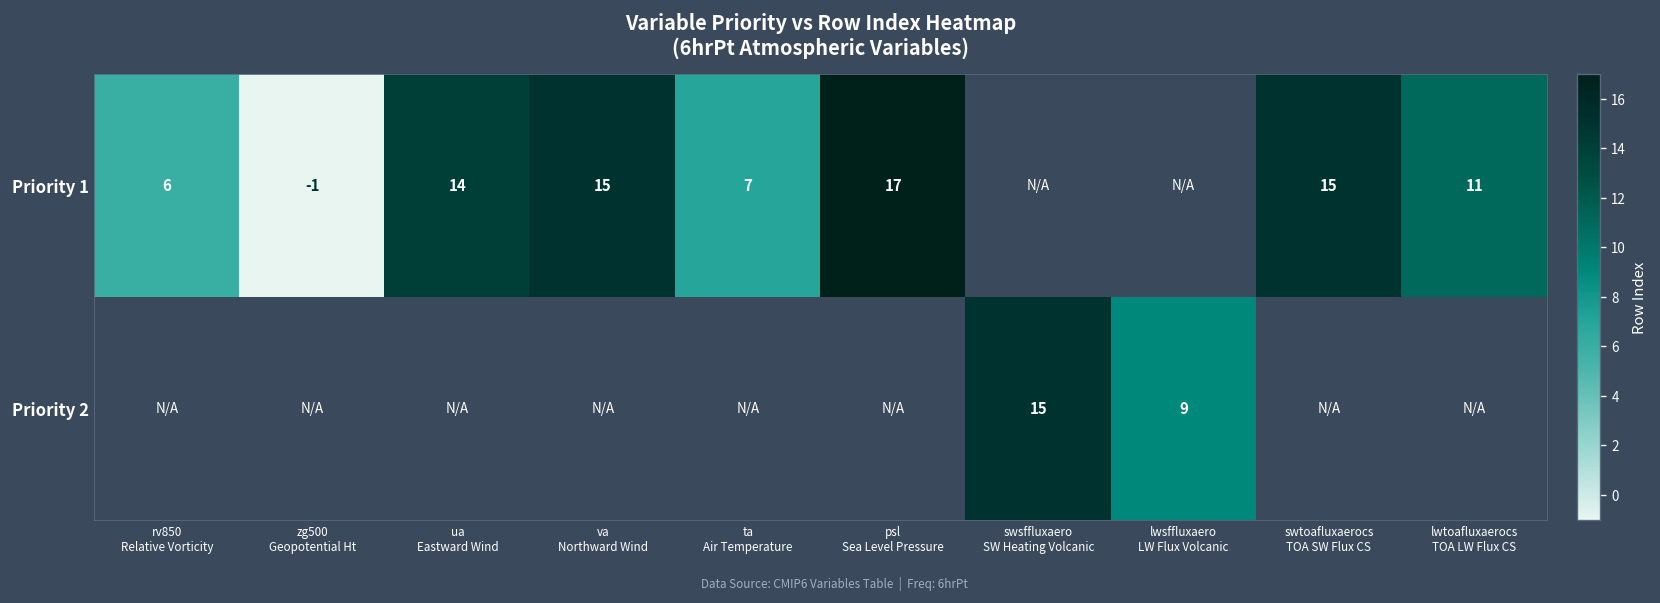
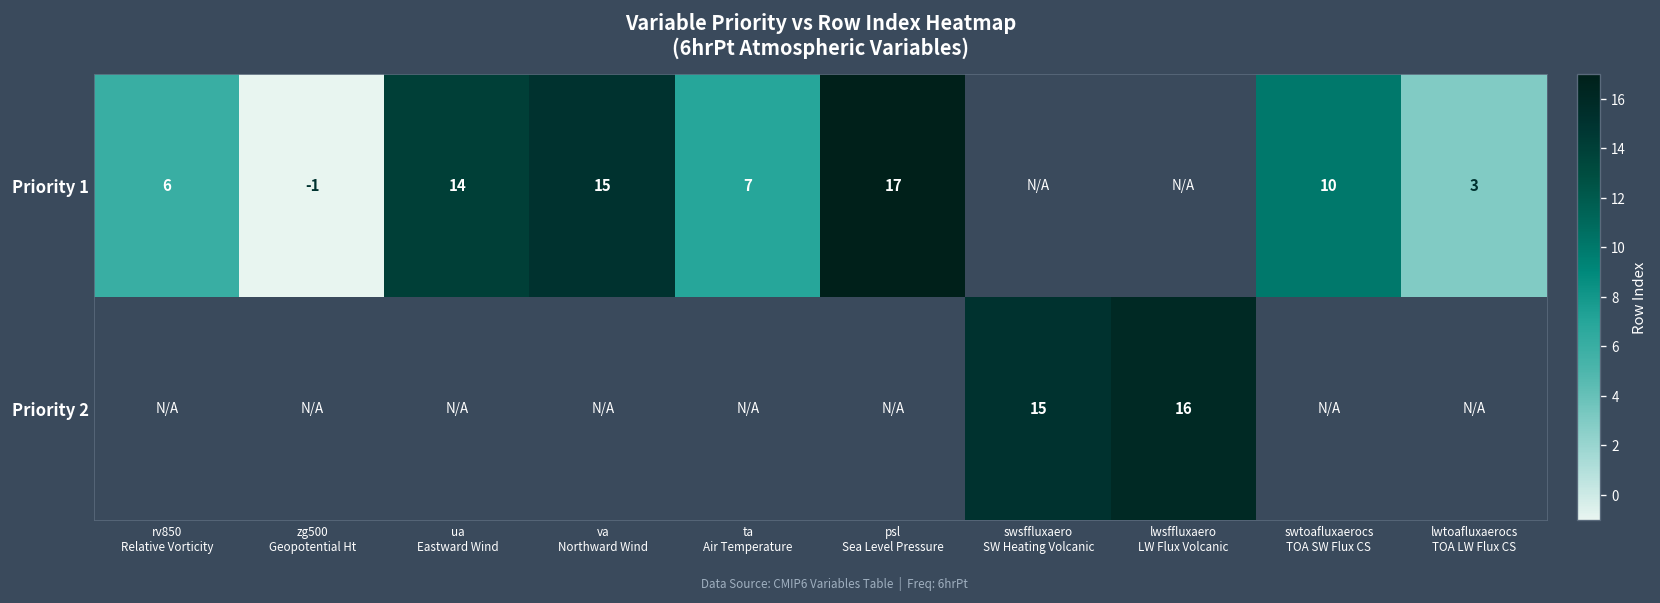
Priority 1, swtoafluxaerocs TOA SW Flux CS: 15 -> 10
Priority 1, lwtoafluxaerocs TOA LW Flux CS: 11 -> 3
Priority 2, lwsffluxaero LW Flux Volcanic: 9 -> 16
